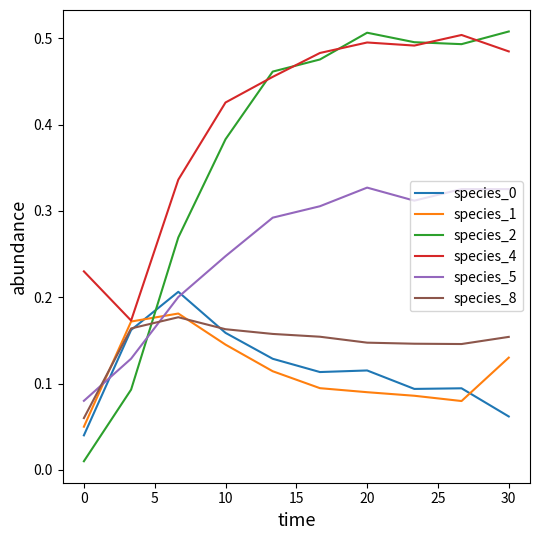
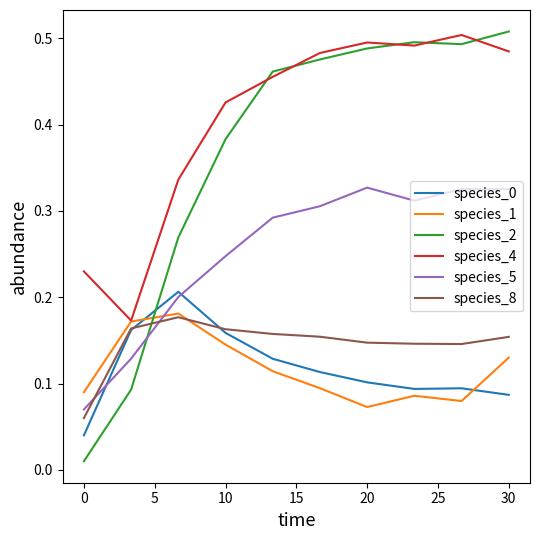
species_1, 0: 0.05 -> 0.09
species_5, 0: 0.08 -> 0.07
species_0, 20: 0.12 -> 0.10
species_1, 20: 0.09 -> 0.07
species_2, 20: 0.51 -> 0.49
species_0, 30: 0.06 -> 0.09
